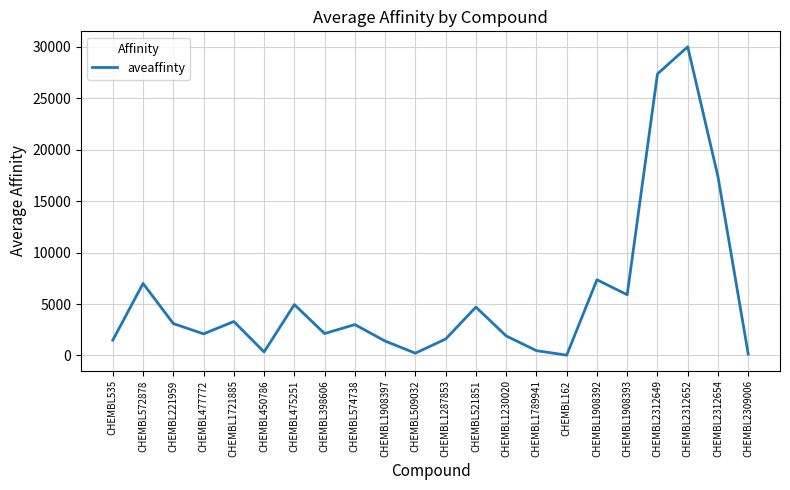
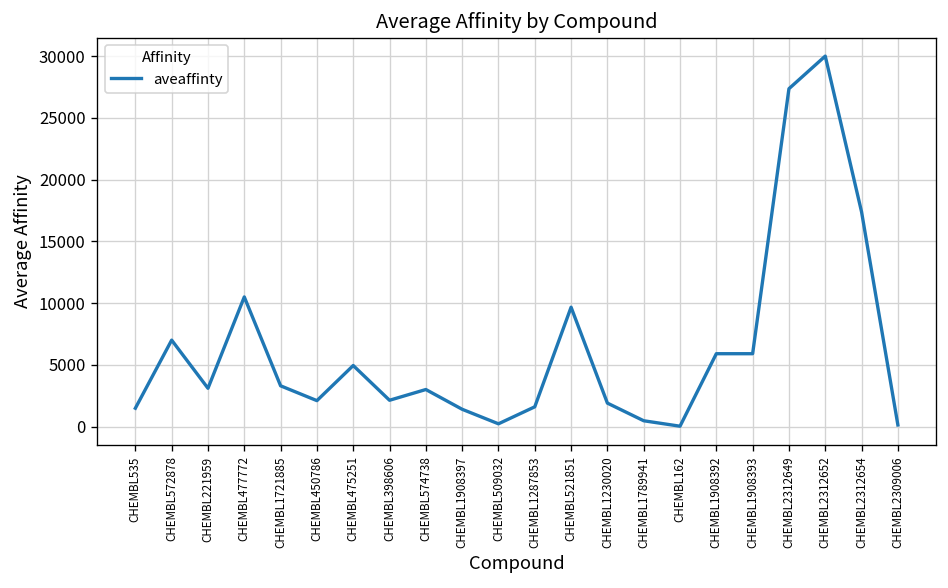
CHEMBL477772: 2100 -> 10500
CHEMBL450786: 300 -> 2100
CHEMBL521851: 4700 -> 9700
CHEMBL1908392: 7400 -> 5900
